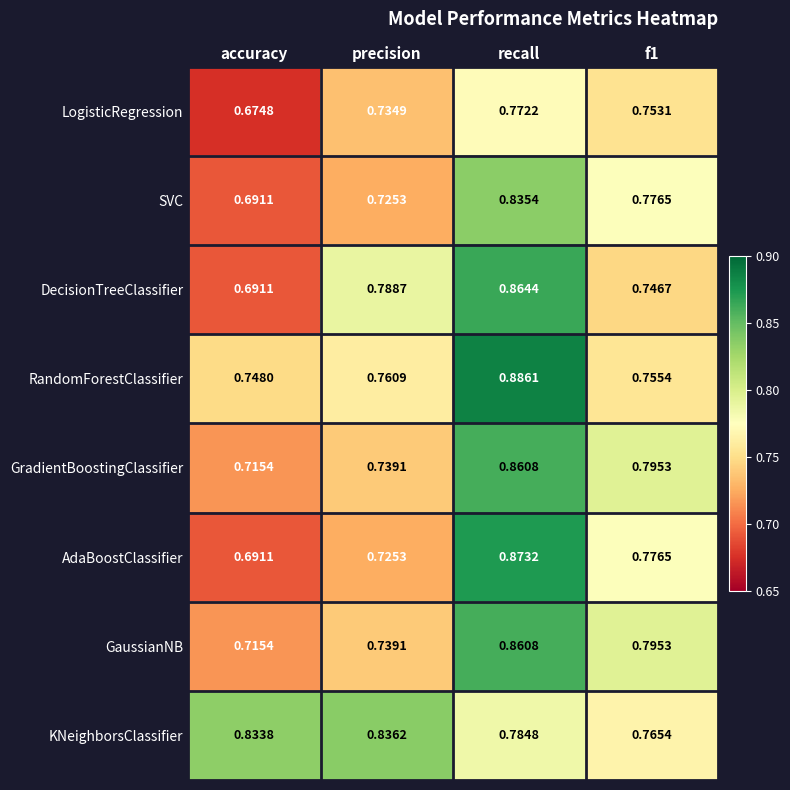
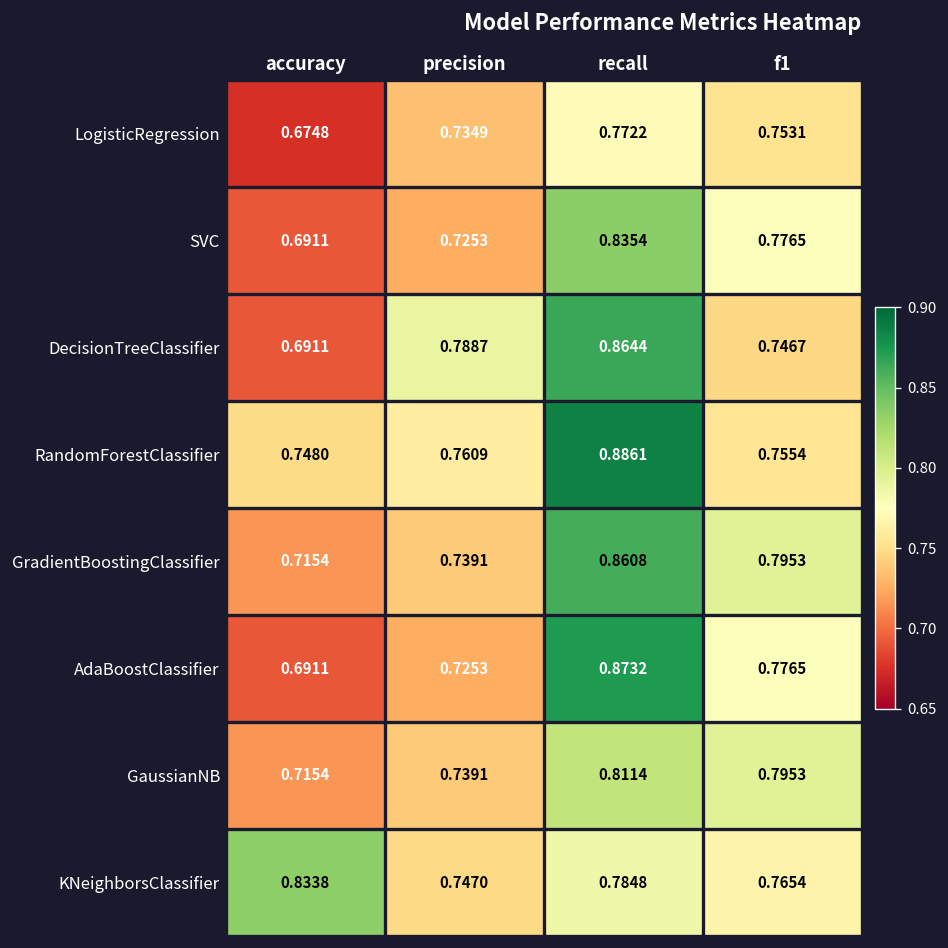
GaussianNB, recall: 0.8608 -> 0.8114
KNeighborsClassifier, precision: 0.8362 -> 0.7470
